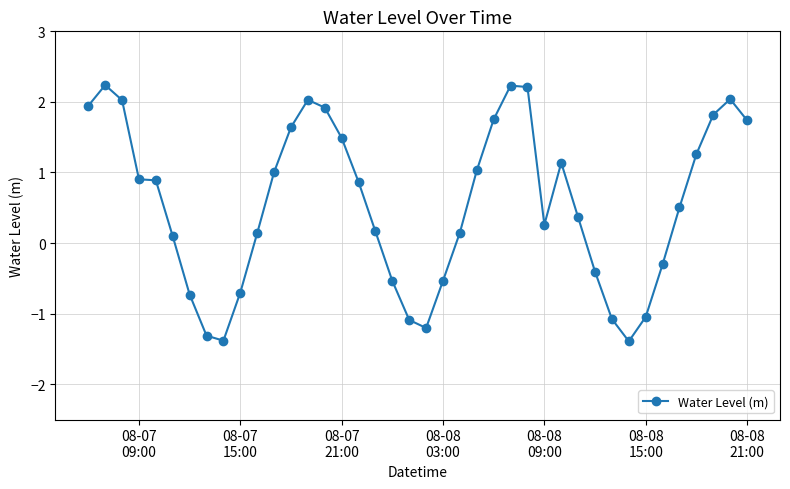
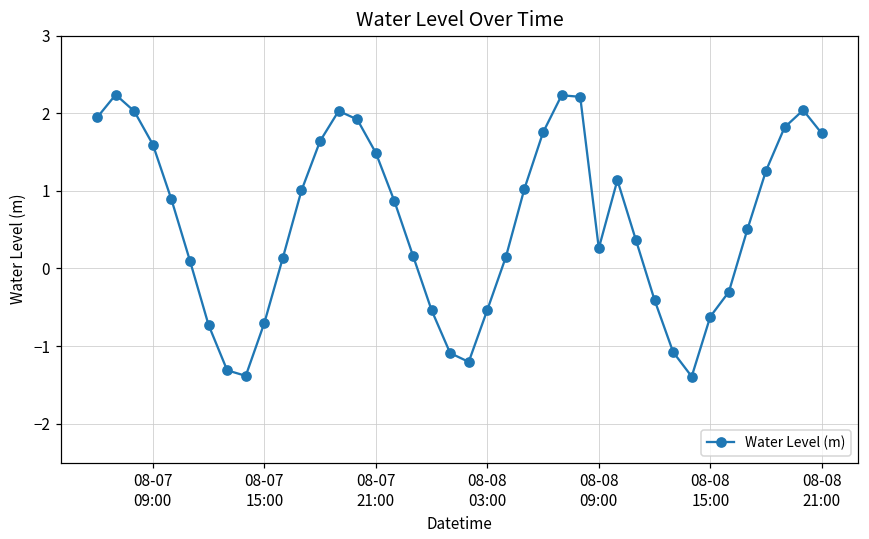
08-07 09:00: 0.9 -> 1.6
08-08 15:00: -1.0 -> -0.6
